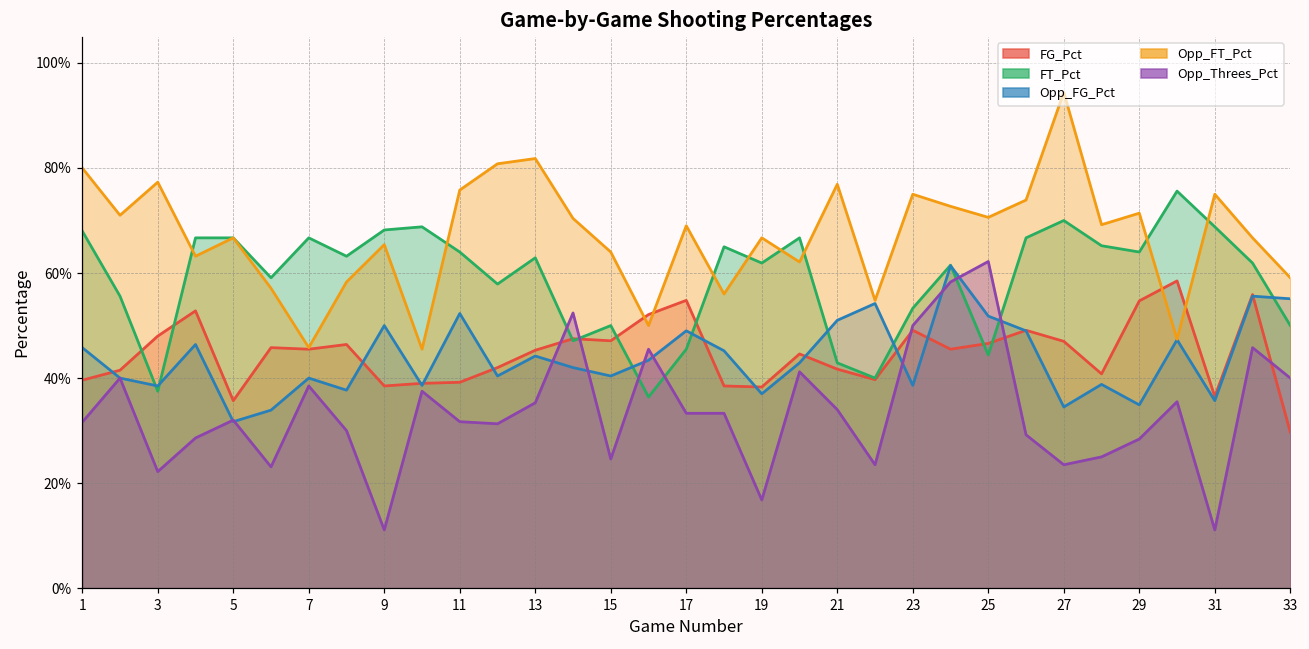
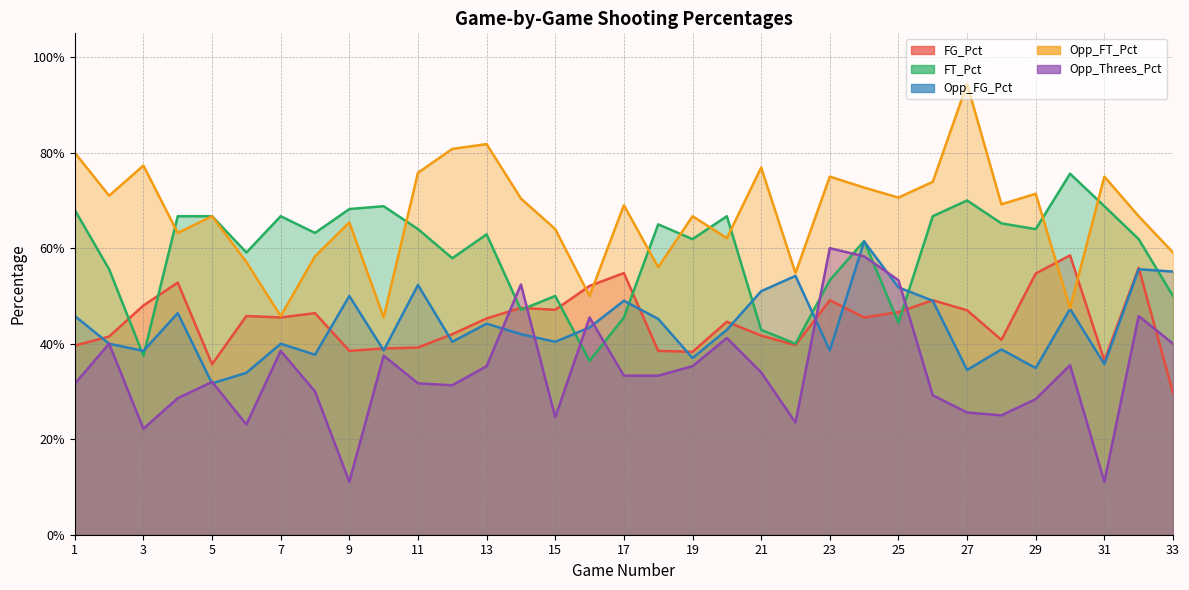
Opp_Threes_Pct, 19: 17% -> 35%
Opp_Threes_Pct, 23: 50% -> 60%
Opp_Threes_Pct, 25: 62% -> 53%
Opp_Threes_Pct, 27: 24% -> 26%
